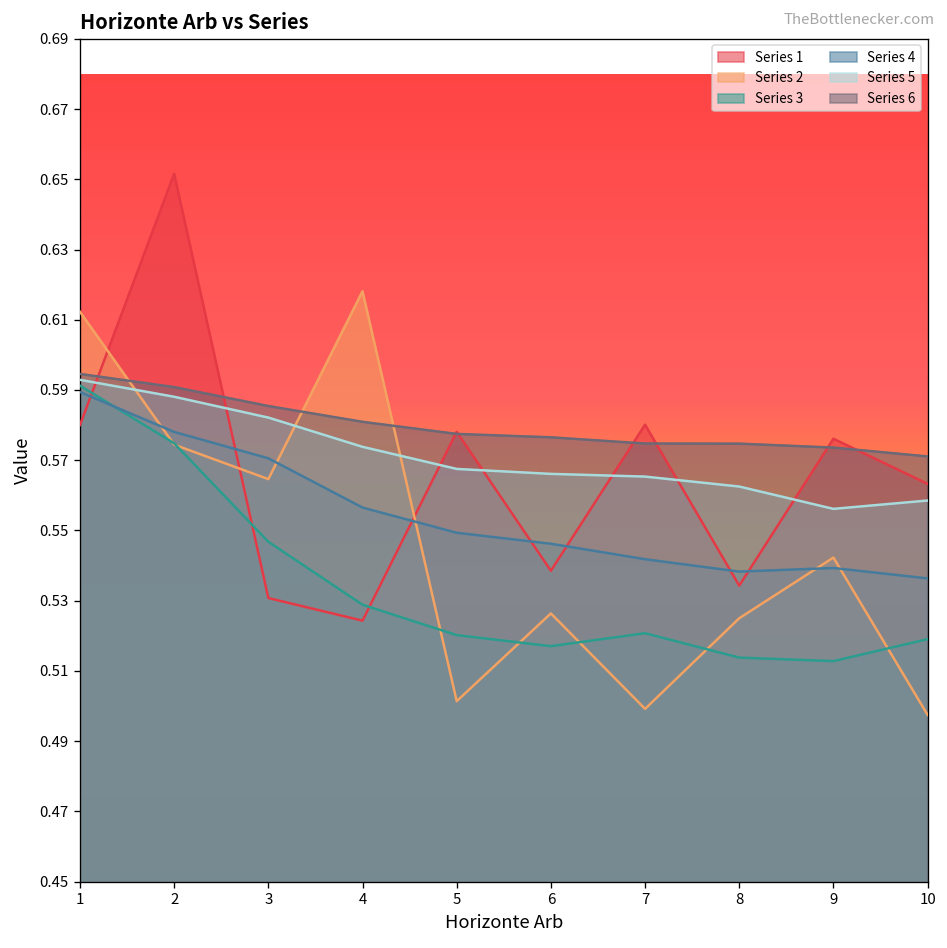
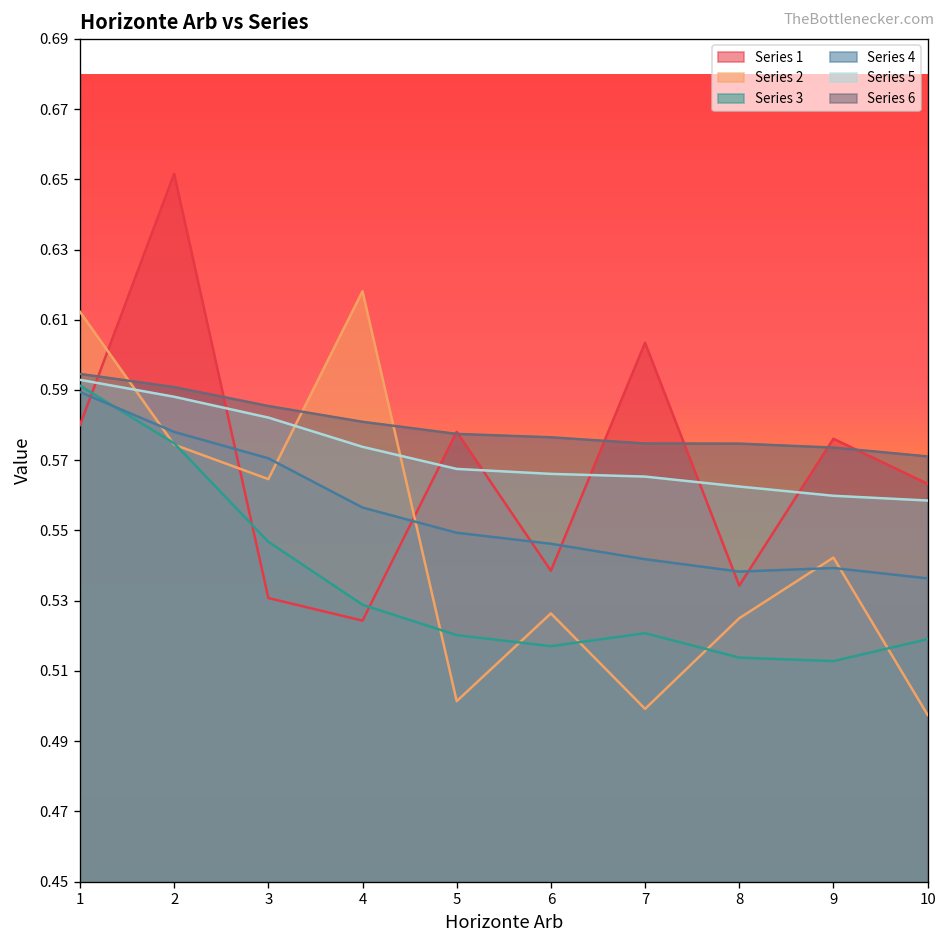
Series 1, 7: 0.580 -> 0.603
Series 5, 9: 0.556 -> 0.560
